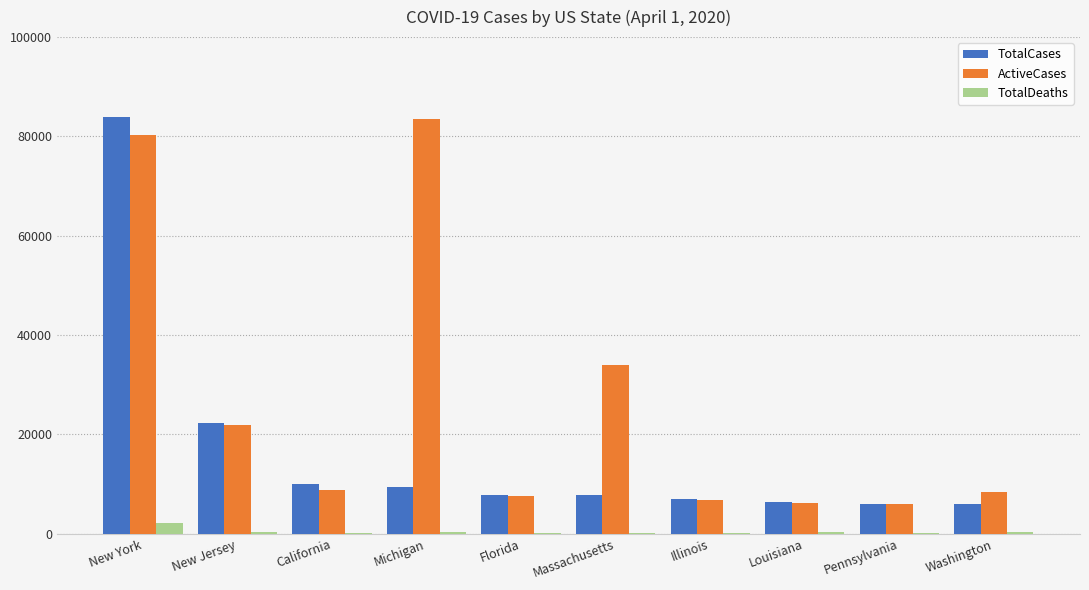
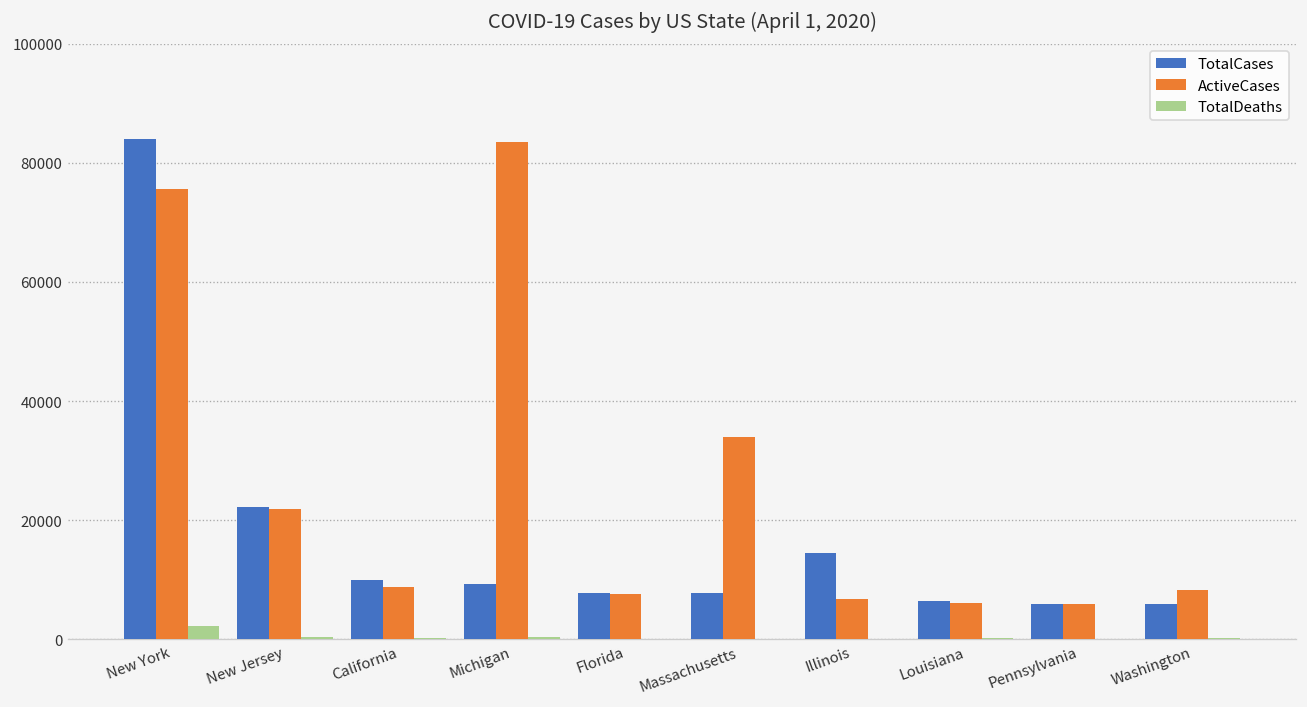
ActiveCases, New York: 80000 -> 76000
TotalCases, Illinois: 7000 -> 14000
